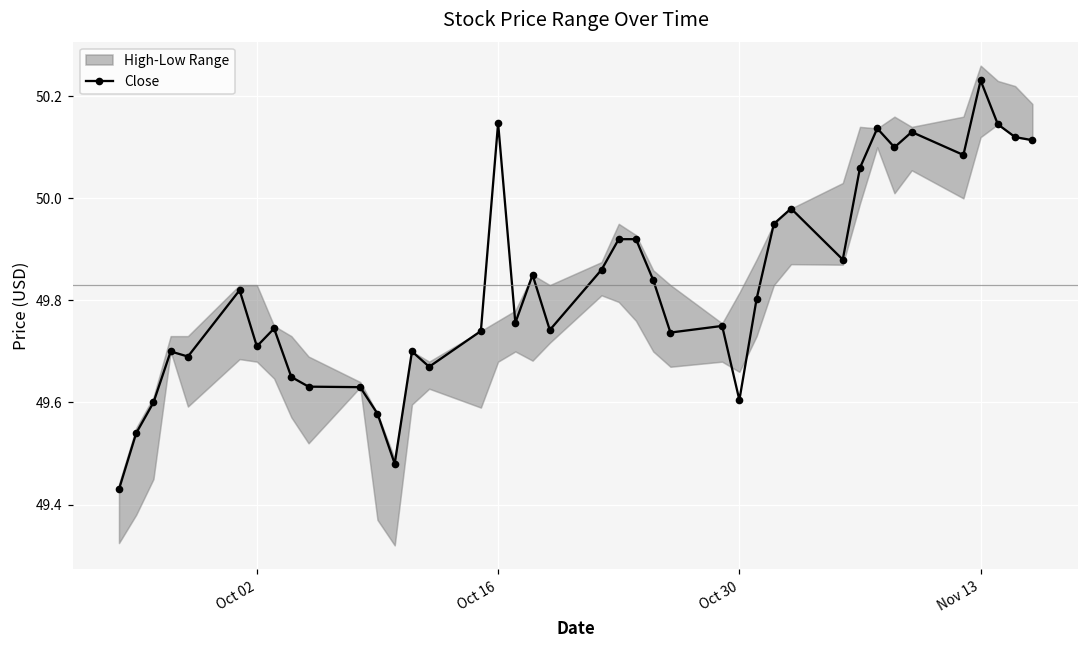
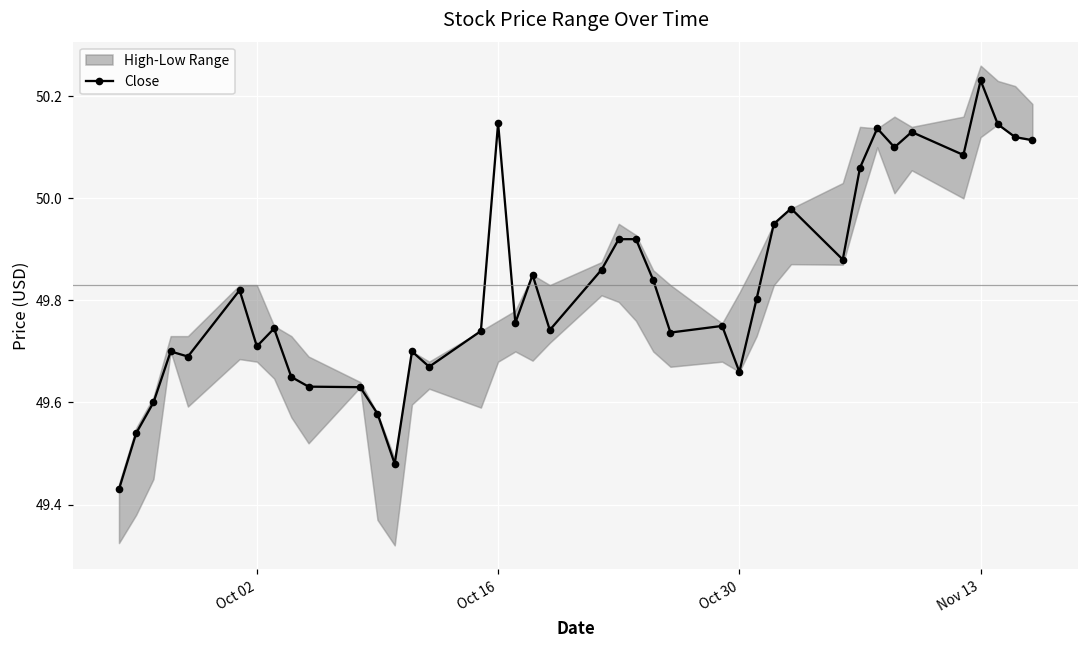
Close, Oct 30: 49.60 -> 49.66
